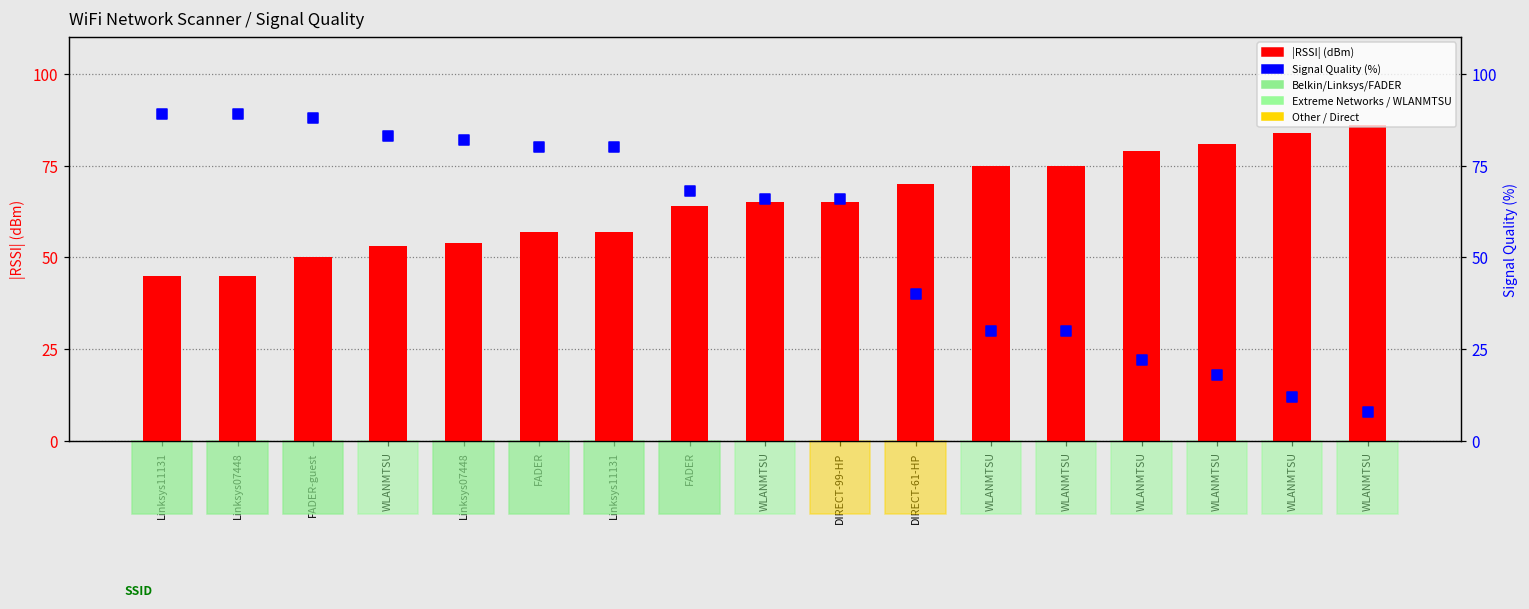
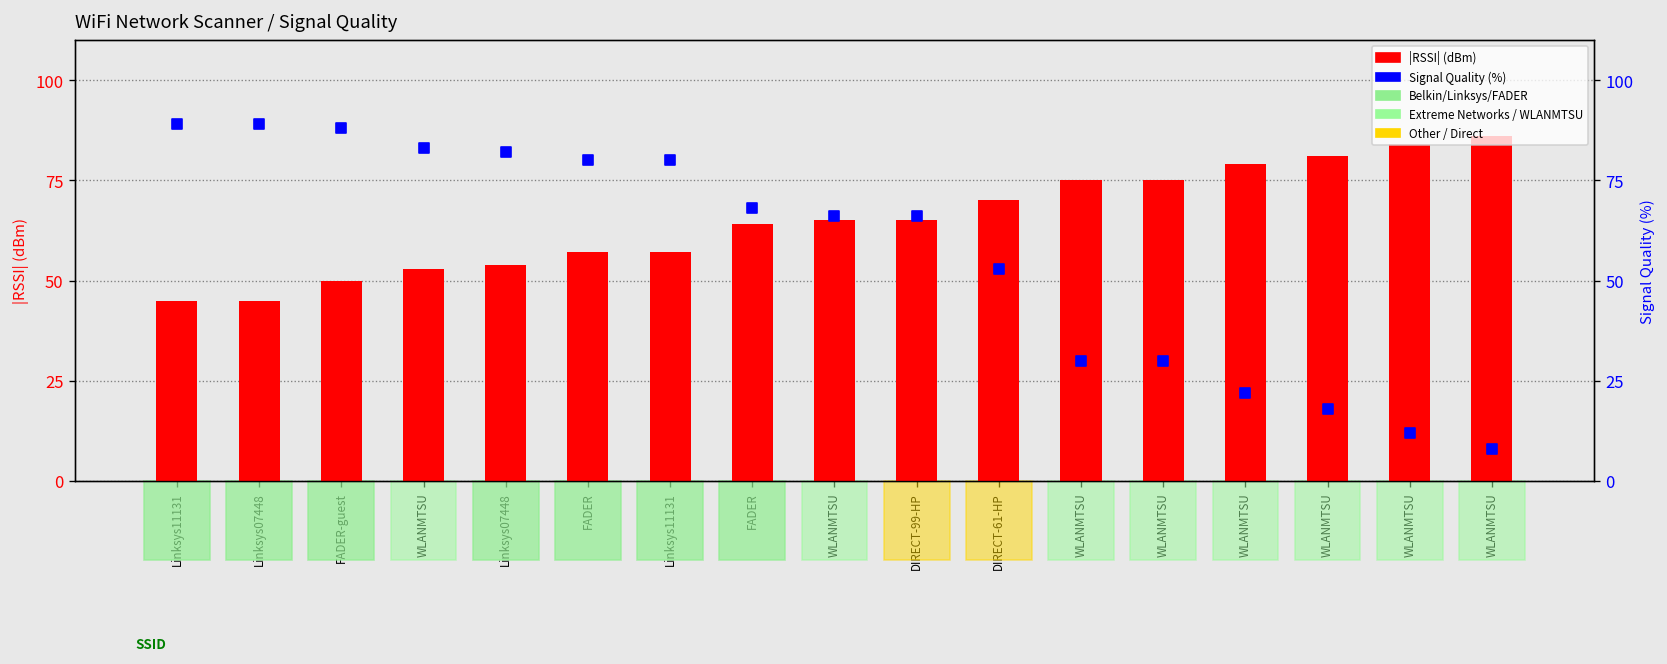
Signal Quality (%), DIRECT-61-HP: 40 -> 53
